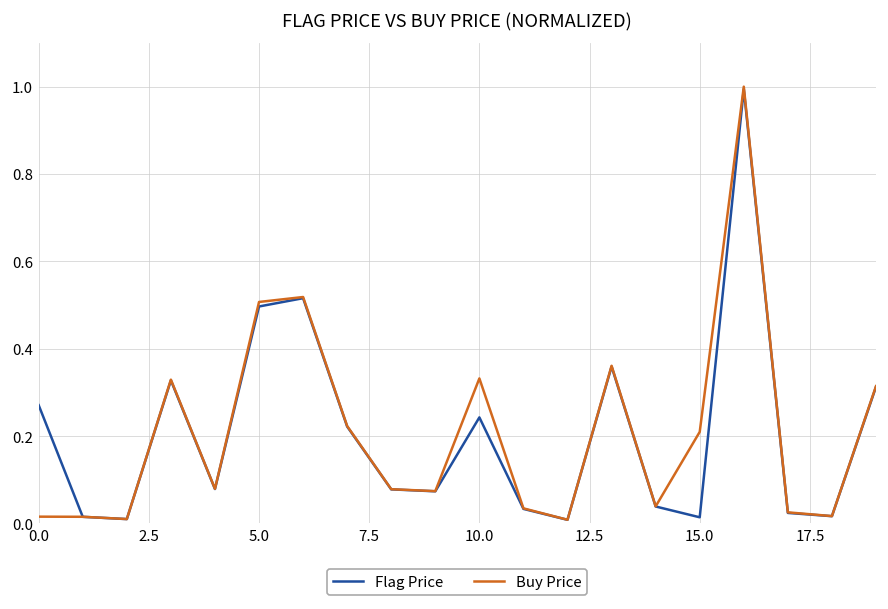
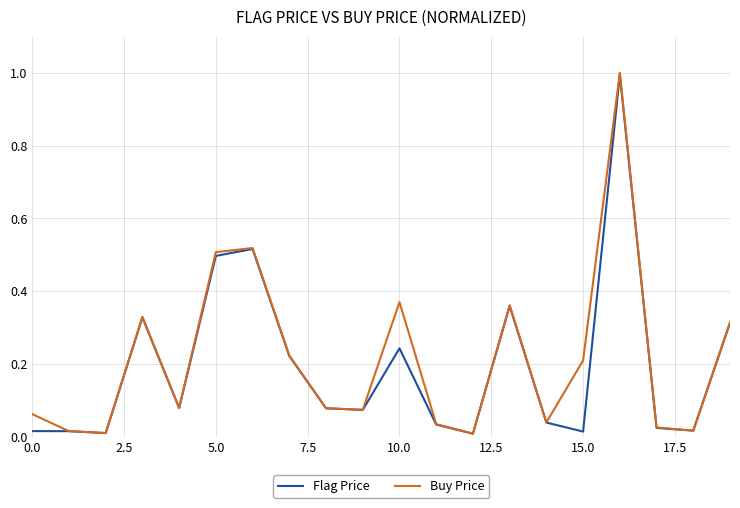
Flag Price, 0.0: 0.27 -> 0.02
Buy Price, 0.0: 0.02 -> 0.06
Buy Price, 10.0: 0.33 -> 0.37
